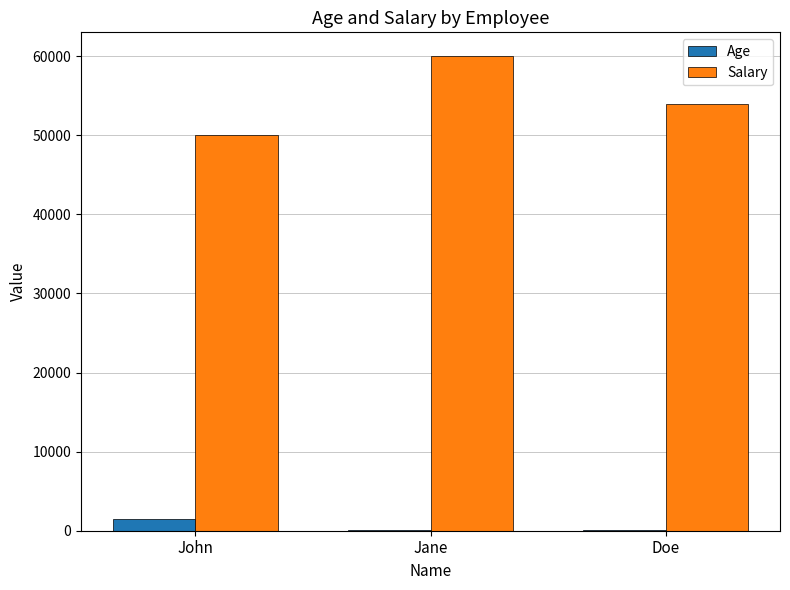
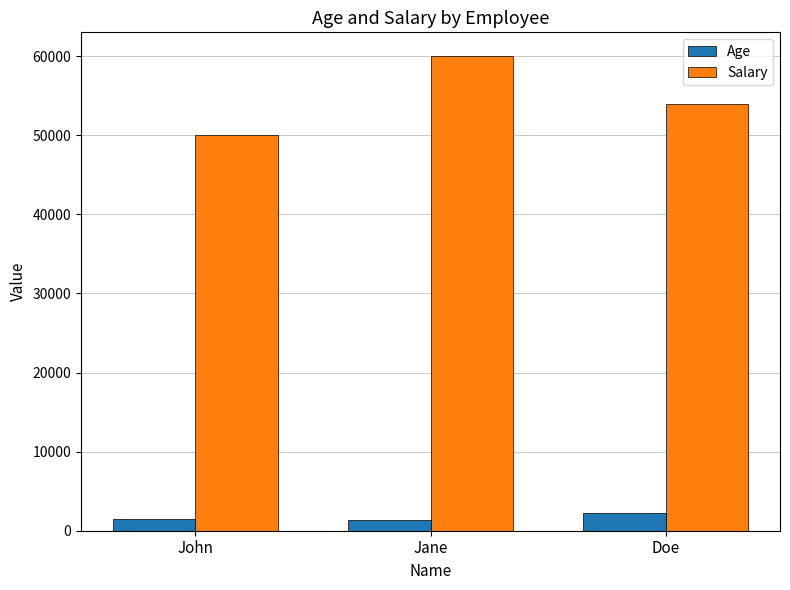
Age, Jane: 0 -> 1000
Age, Doe: 0 -> 2000
